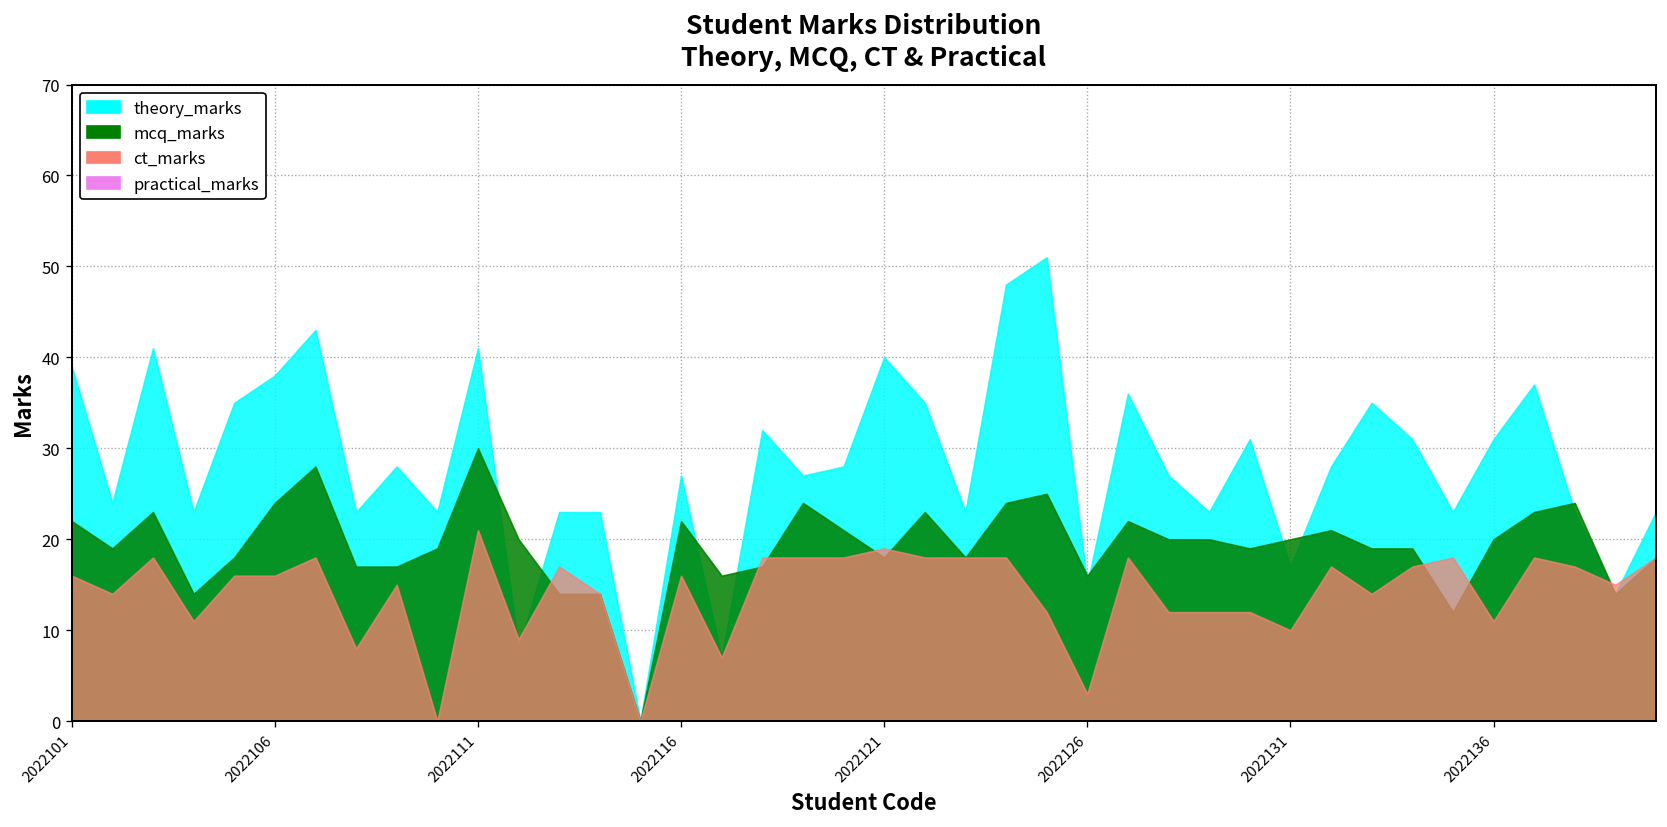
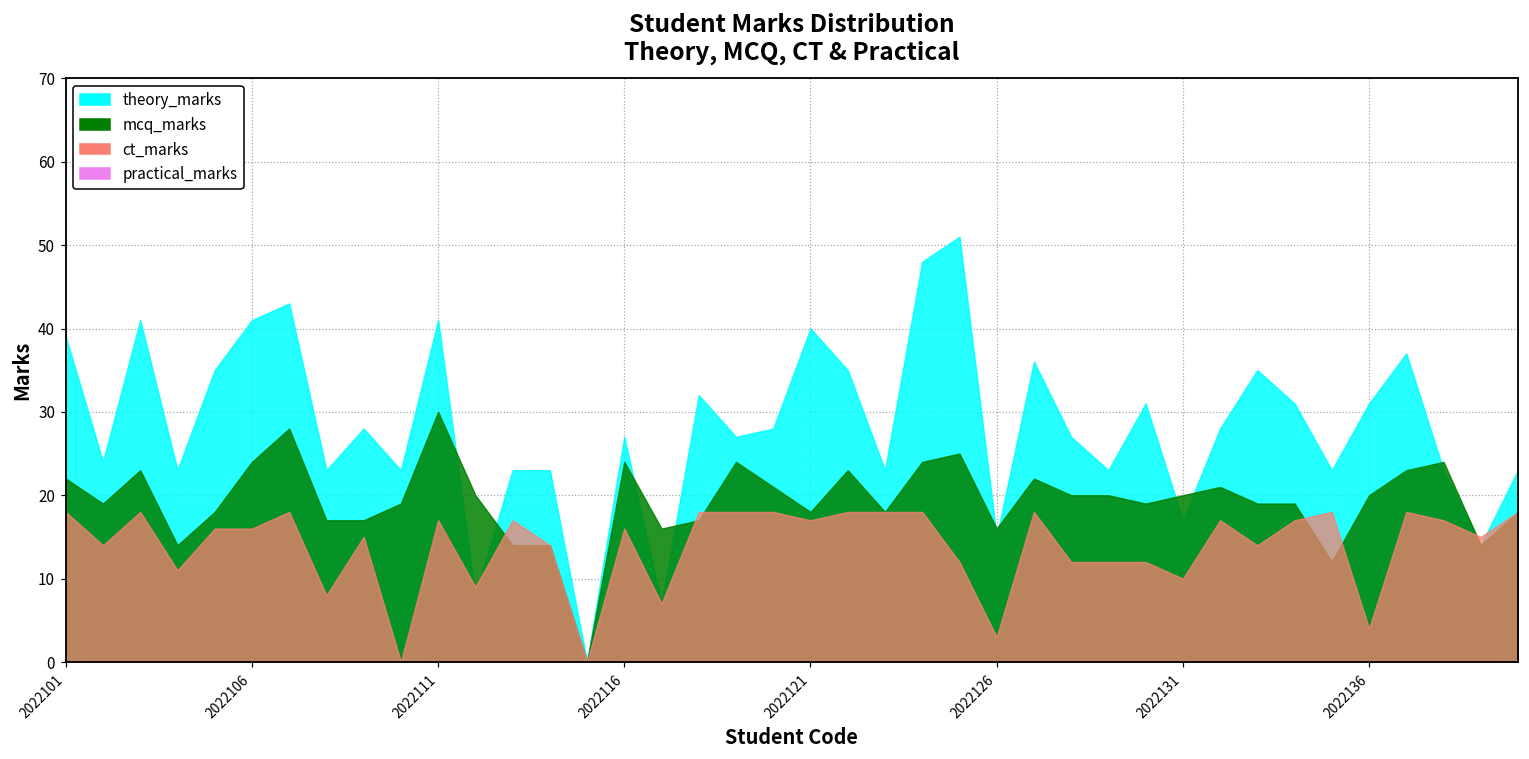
ct_marks, 2022101: 16 -> 18
theory_marks, 2022106: 38 -> 41
ct_marks, 2022111: 21 -> 17
mcq_marks, 2022116: 22 -> 24
ct_marks, 2022121: 19 -> 17
ct_marks, 2022136: 11 -> 4
